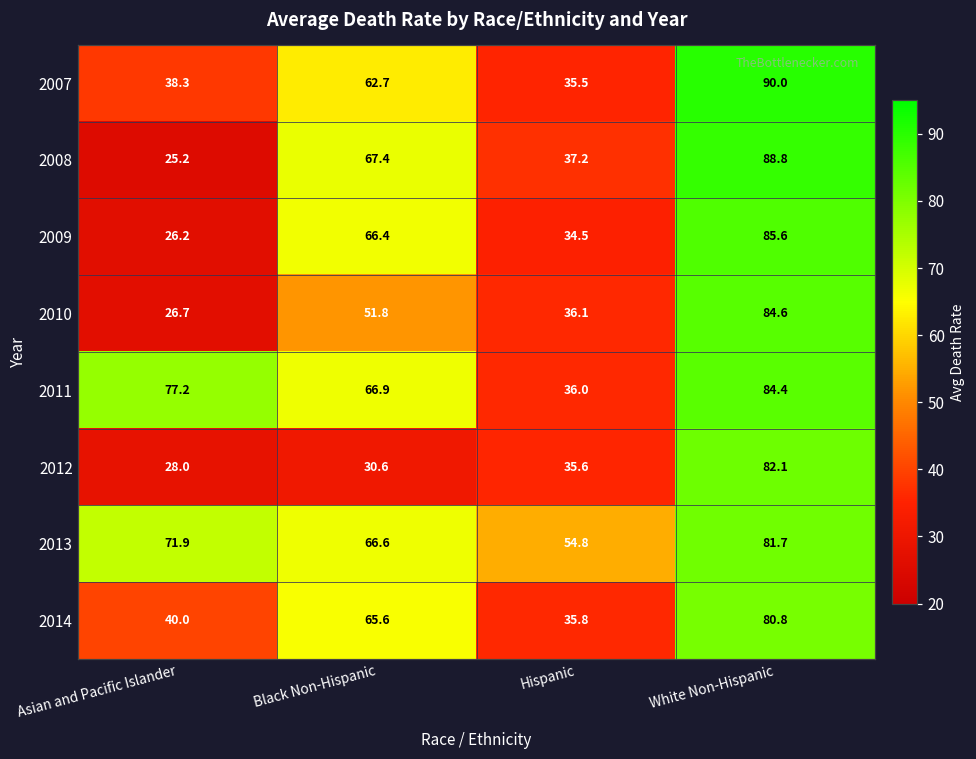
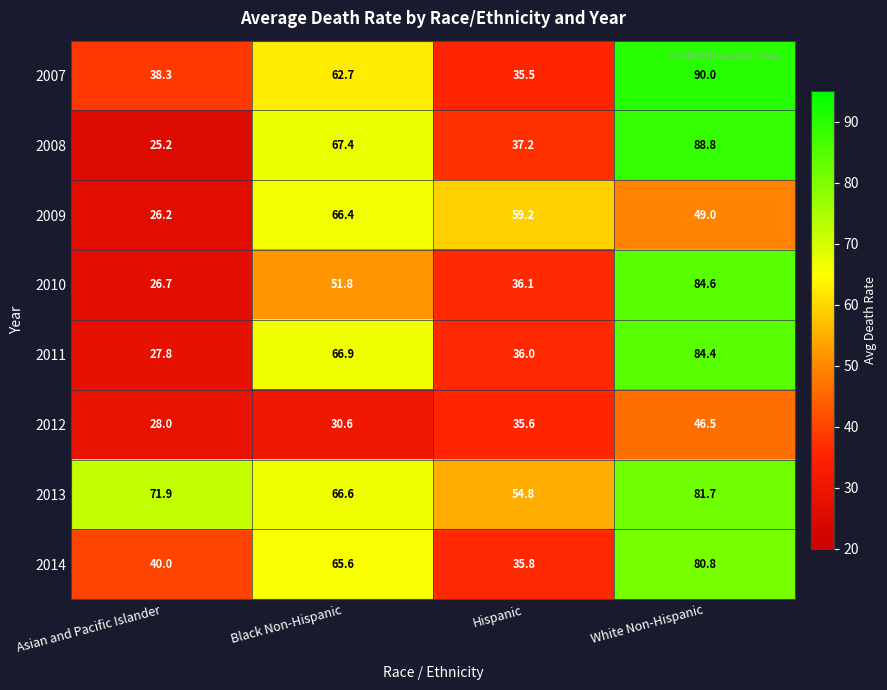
2009, Hispanic: 34.5 -> 59.2
2009, White Non-Hispanic: 85.6 -> 49.0
2011, Asian and Pacific Islander: 77.2 -> 27.8
2012, White Non-Hispanic: 82.1 -> 46.5
